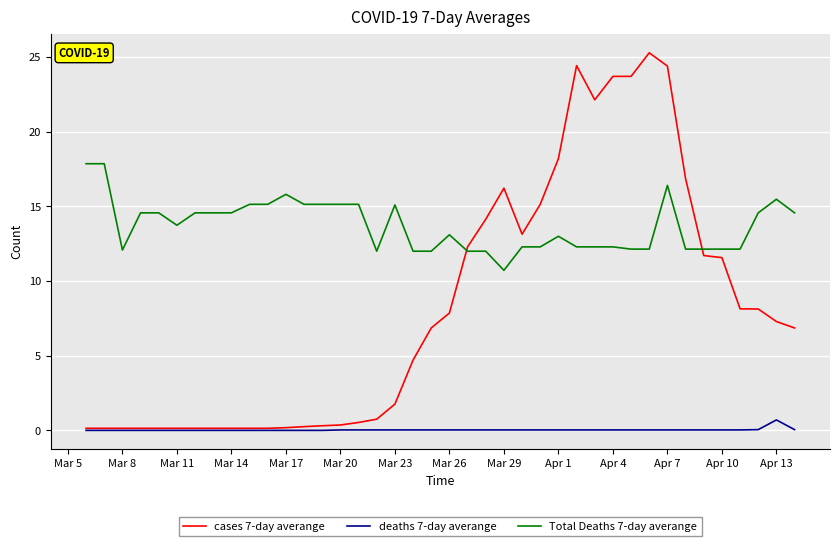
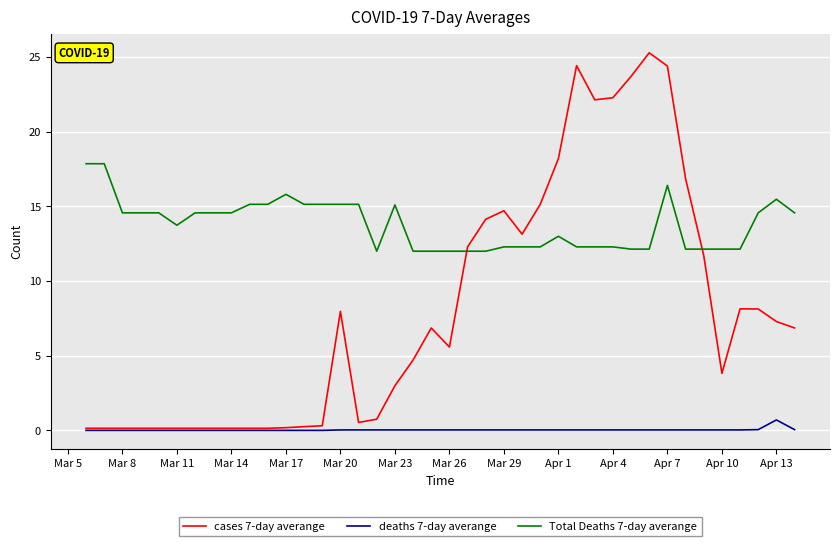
Total Deaths 7-day averange, Mar 8: 12.1 -> 14.6
cases 7-day averange, Mar 20: 0.4 -> 8.0
cases 7-day averange, Mar 23: 1.8 -> 3.0
cases 7-day averange, Mar 26: 7.9 -> 5.6
Total Deaths 7-day averange, Mar 26: 13.1 -> 12.0
cases 7-day averange, Mar 29: 16.2 -> 14.7
Total Deaths 7-day averange, Mar 29: 10.7 -> 12.3
cases 7-day averange, Apr 4: 23.7 -> 22.3
cases 7-day averange, Apr 10: 11.6 -> 3.8
